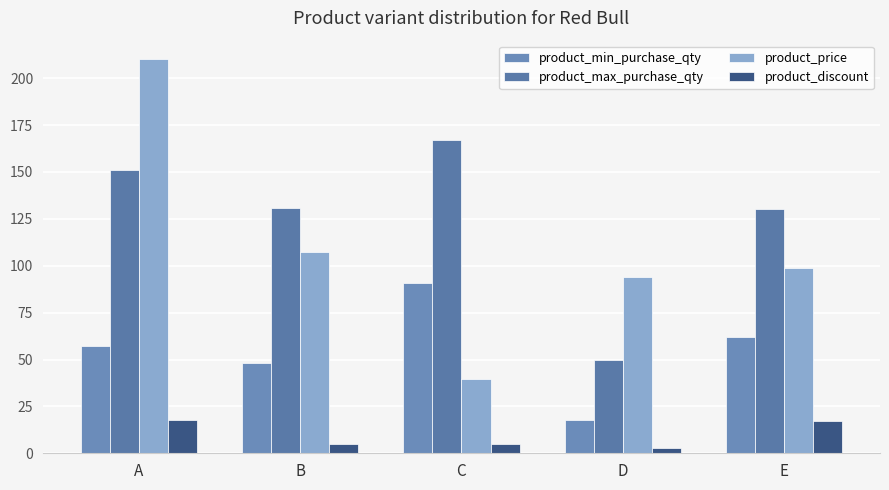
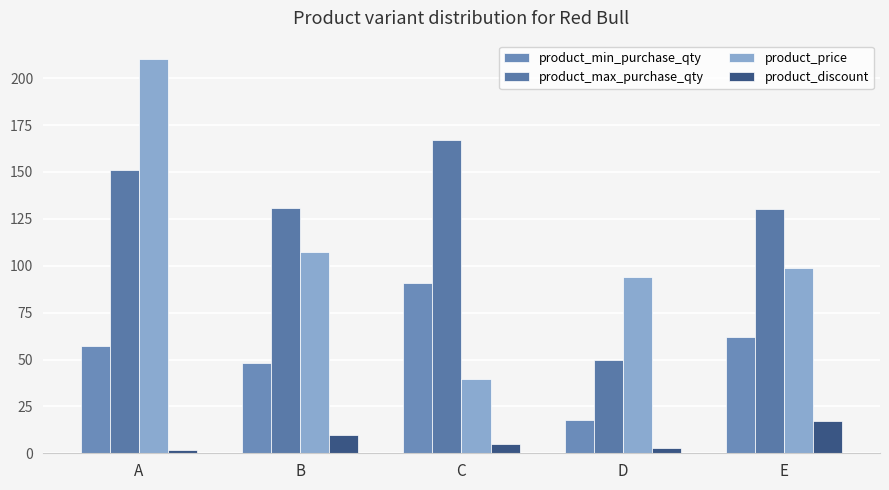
product_discount, A: 18 -> 2
product_discount, B: 5 -> 10
